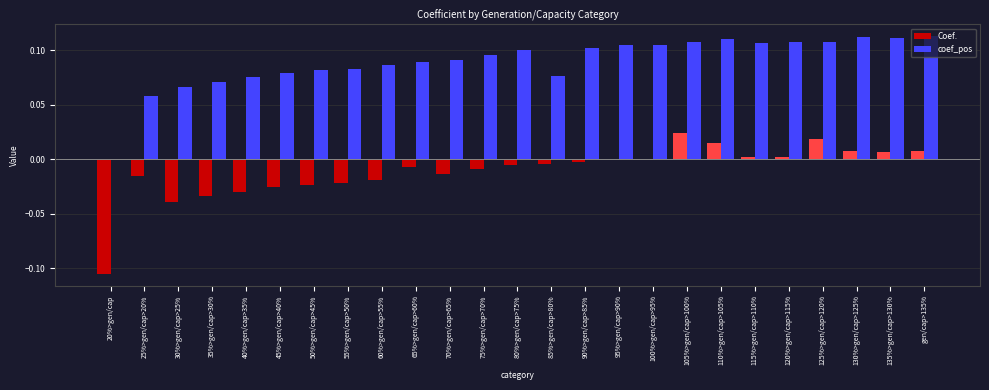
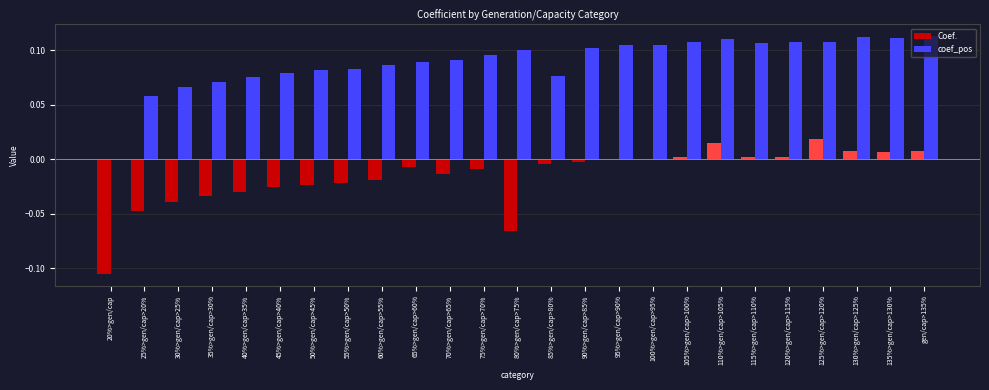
Coef., 25%>gen/cap>20%: -0.015 -> -0.047
Coef., 80%>gen/cap>75%: -0.005 -> -0.066
Coef., 105%>gen/cap>100%: 0.024 -> 0.002
